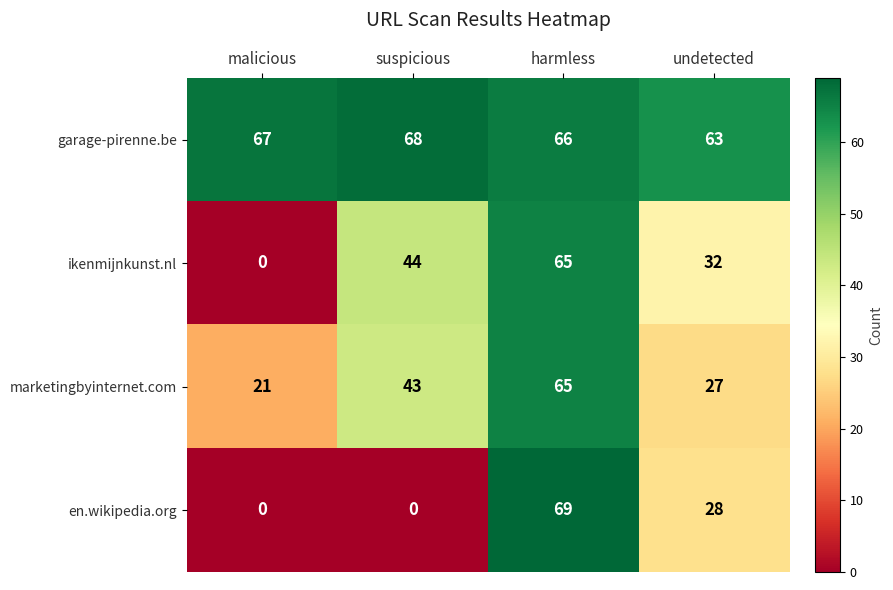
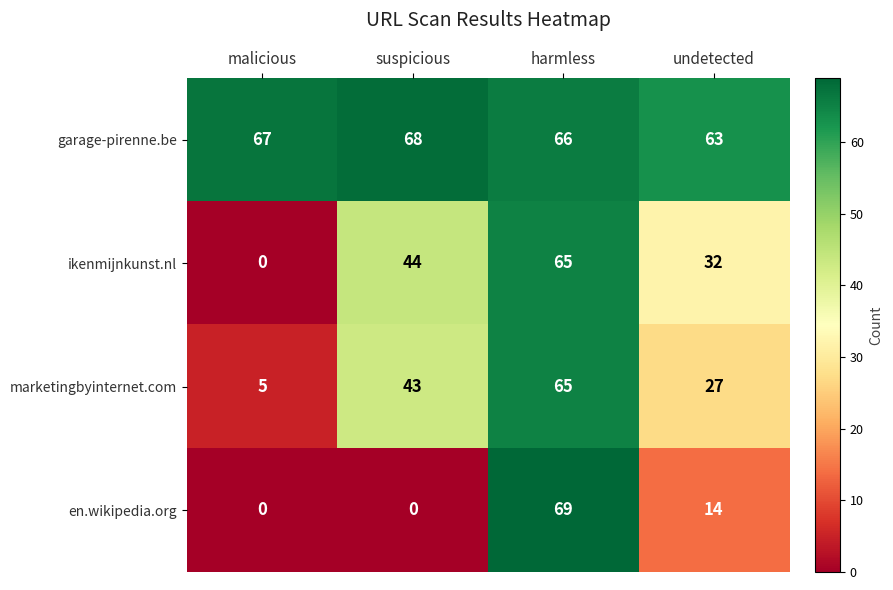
marketingbyinternet.com, malicious: 21 -> 5
en.wikipedia.org, undetected: 28 -> 14
